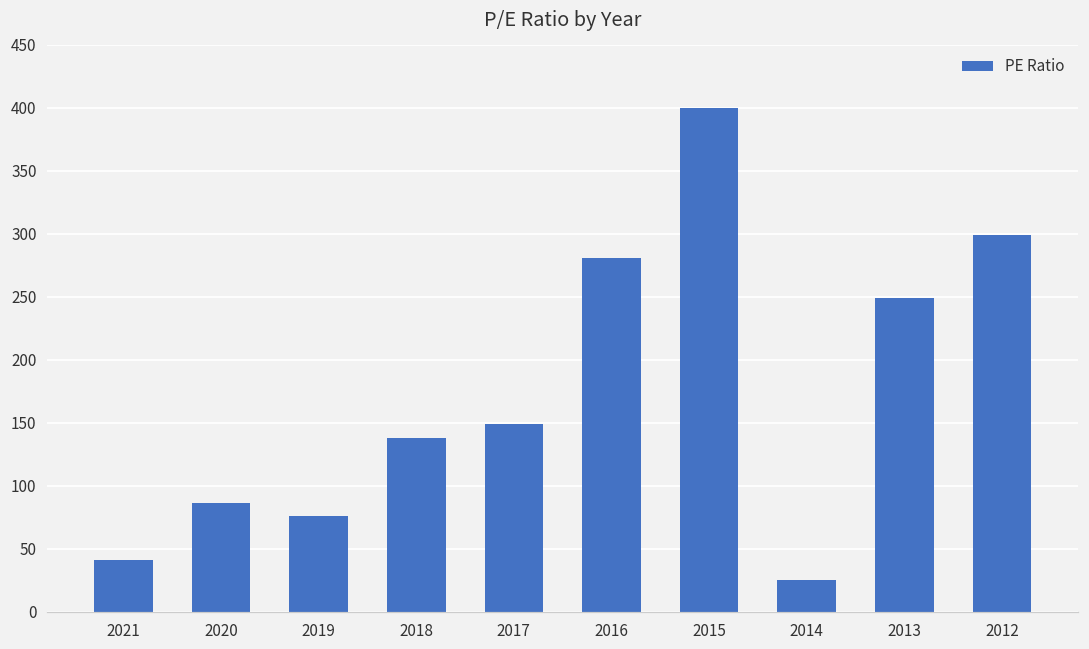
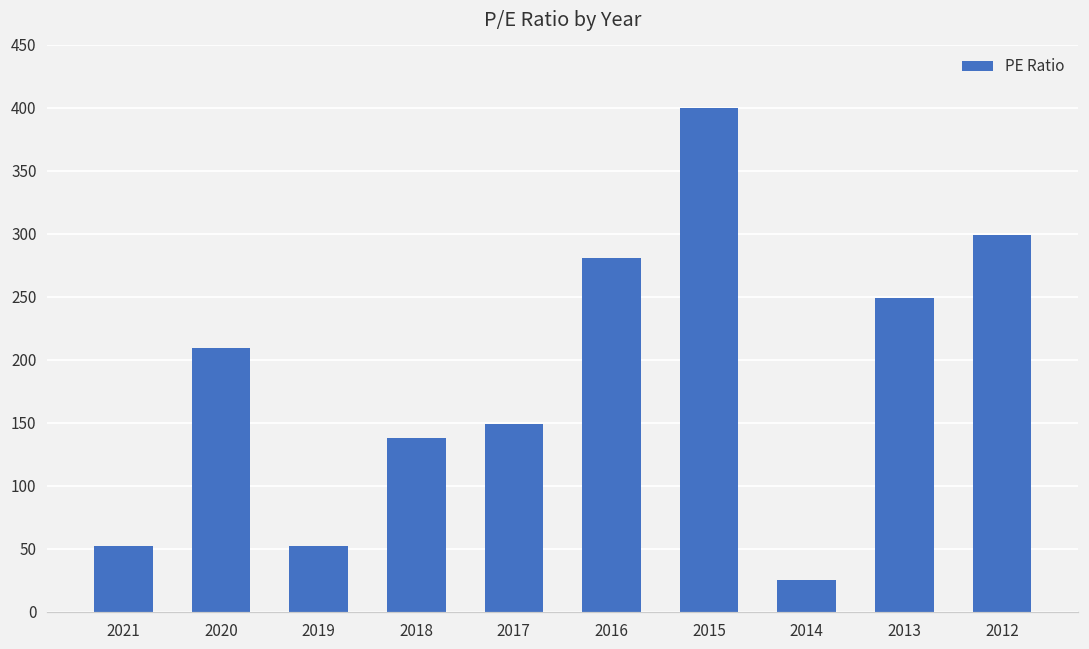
2021: 41 -> 52
2020: 86 -> 209
2019: 76 -> 52
